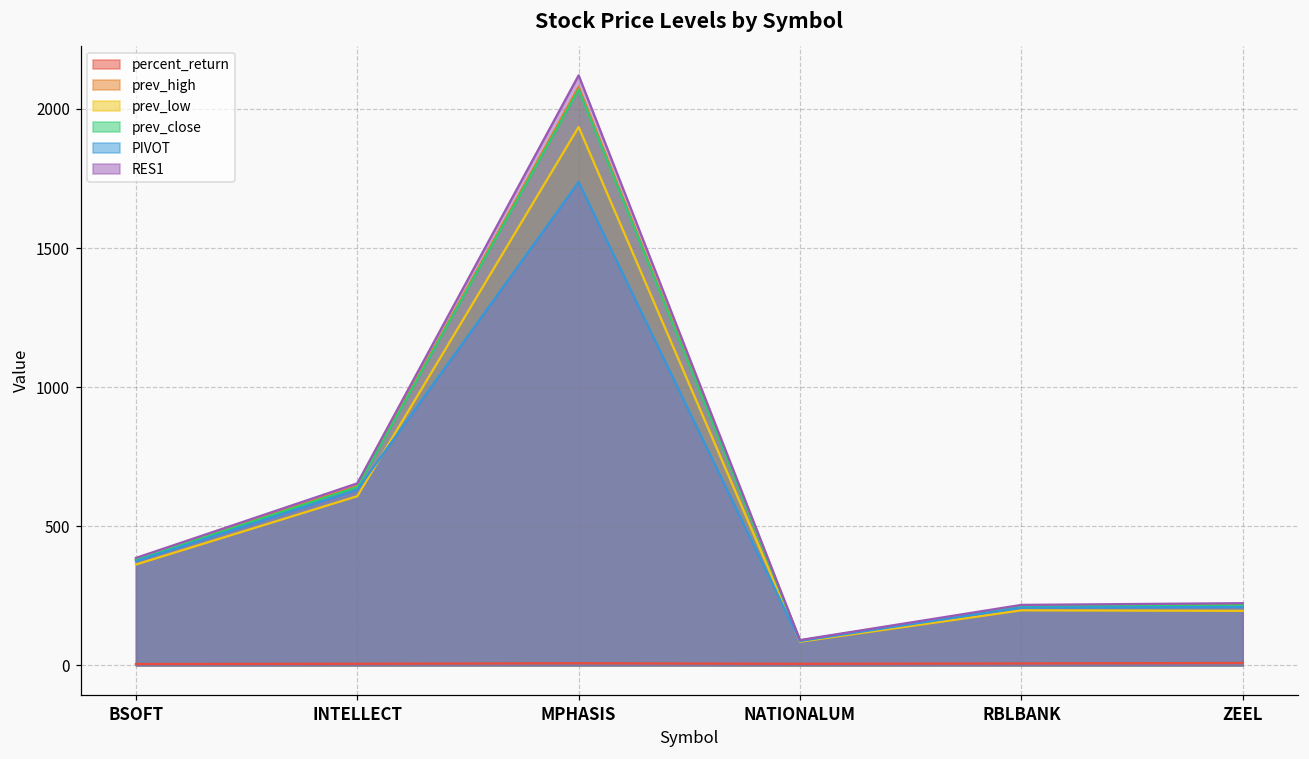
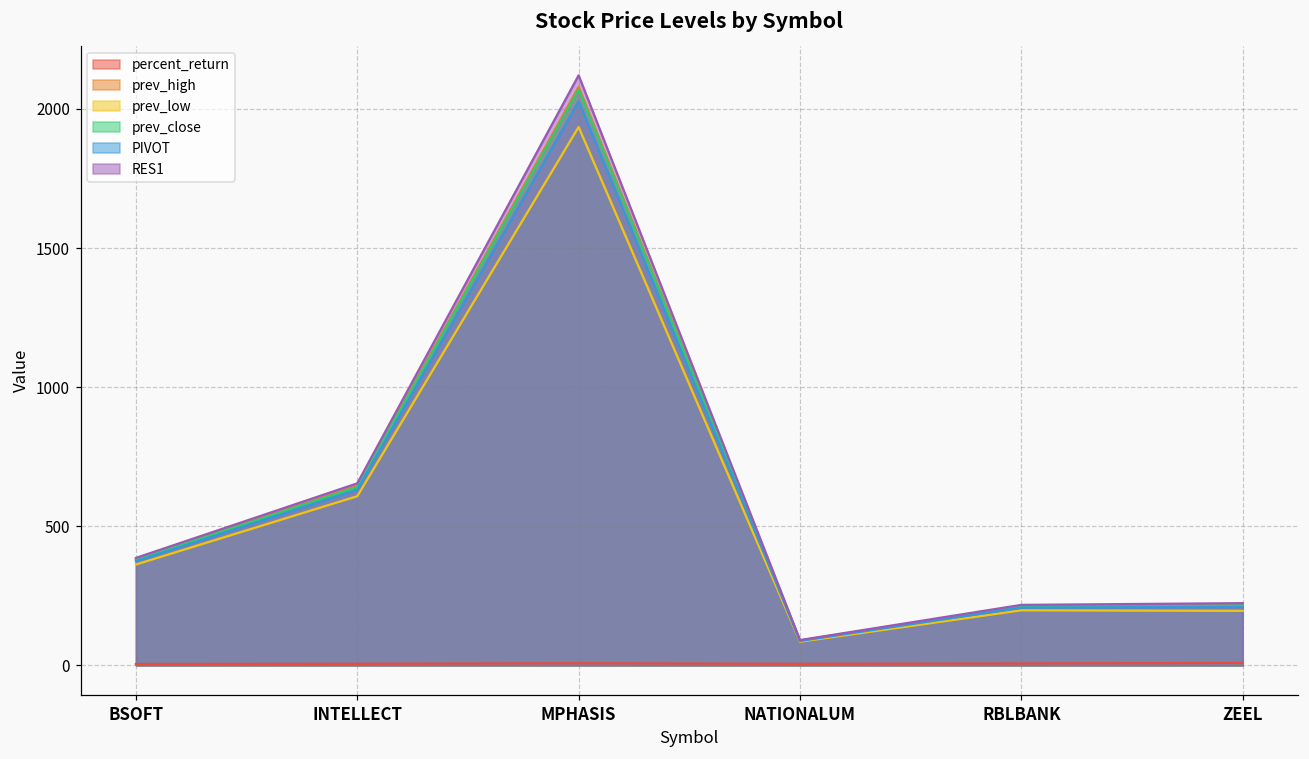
PIVOT, MPHASIS: 1740 -> 2030
